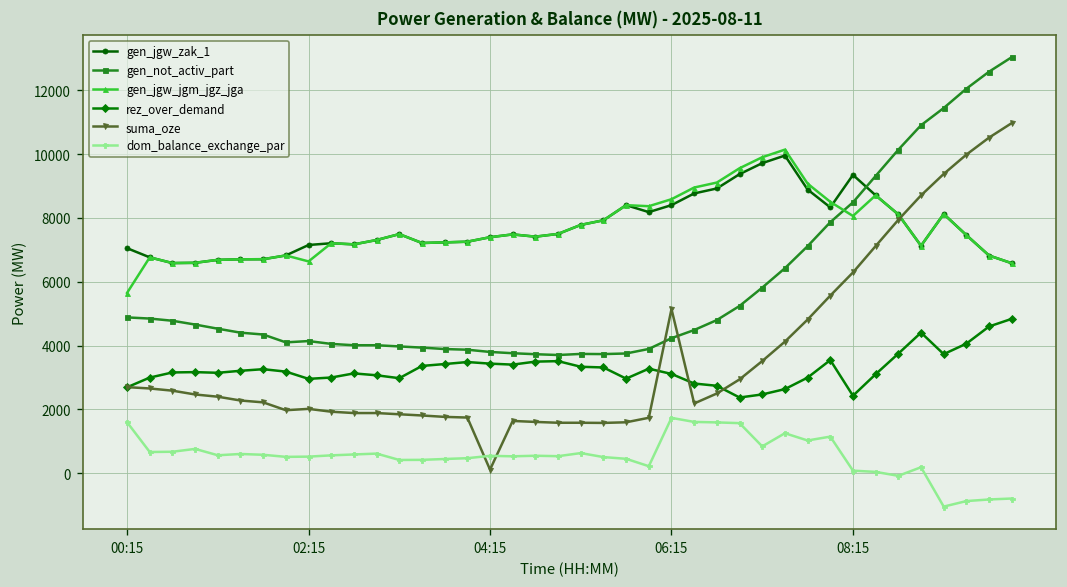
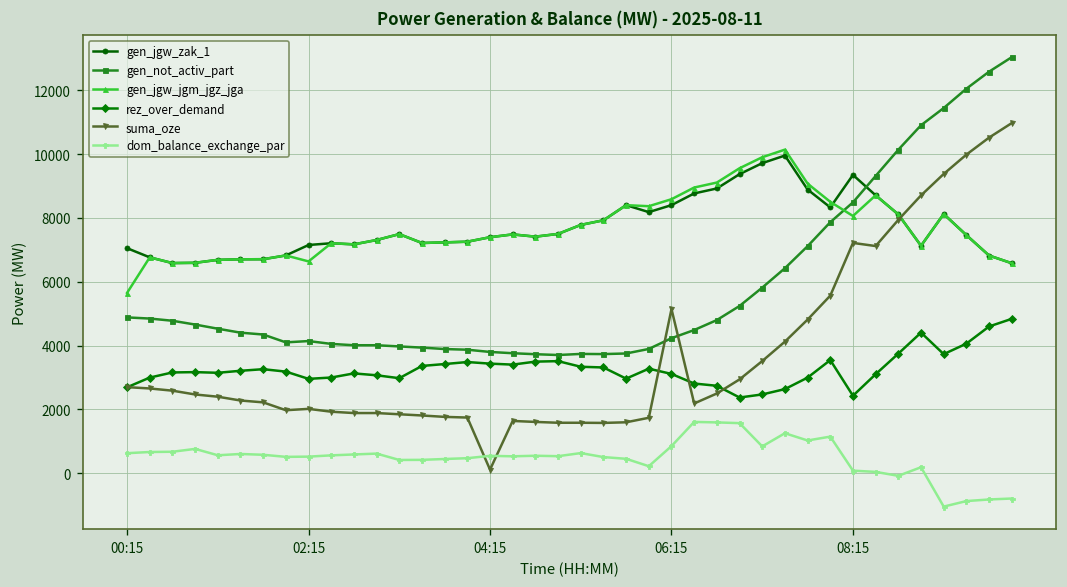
dom_balance_exchange_par, 00:15: 1600 -> 600
dom_balance_exchange_par, 06:15: 1700 -> 900
suma_oze, 08:15: 6300 -> 7200
